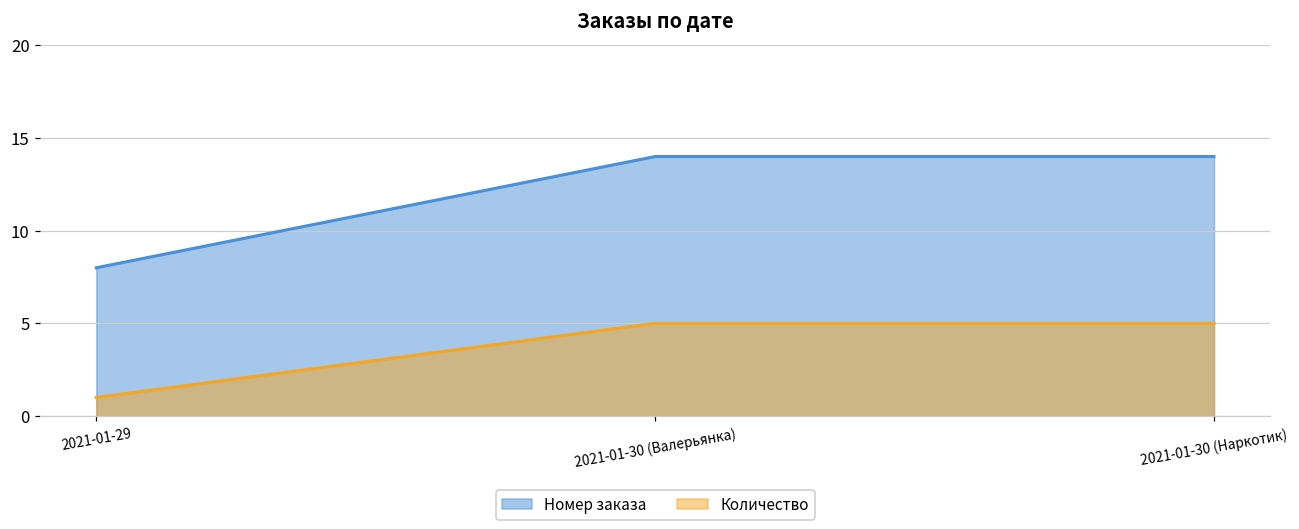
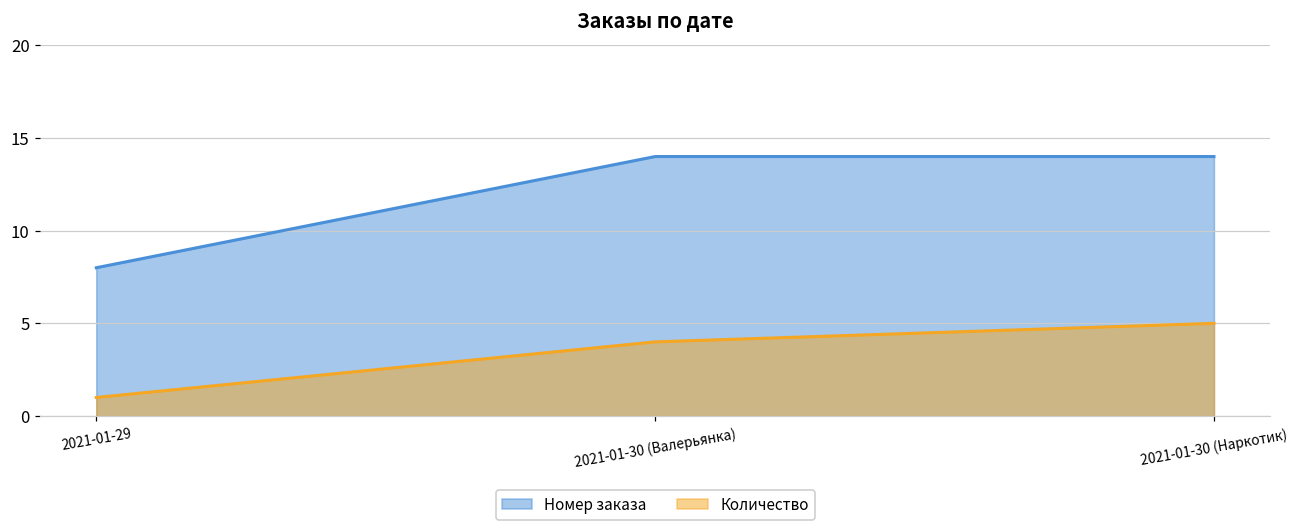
Количество, 2021-01-30 (Валерьянка): 5 -> 4
